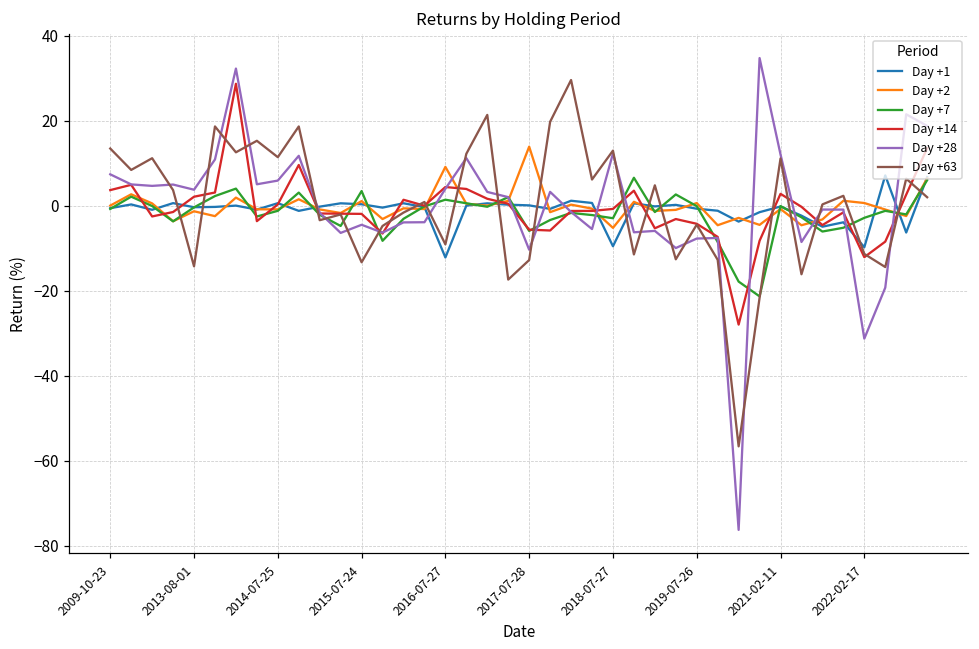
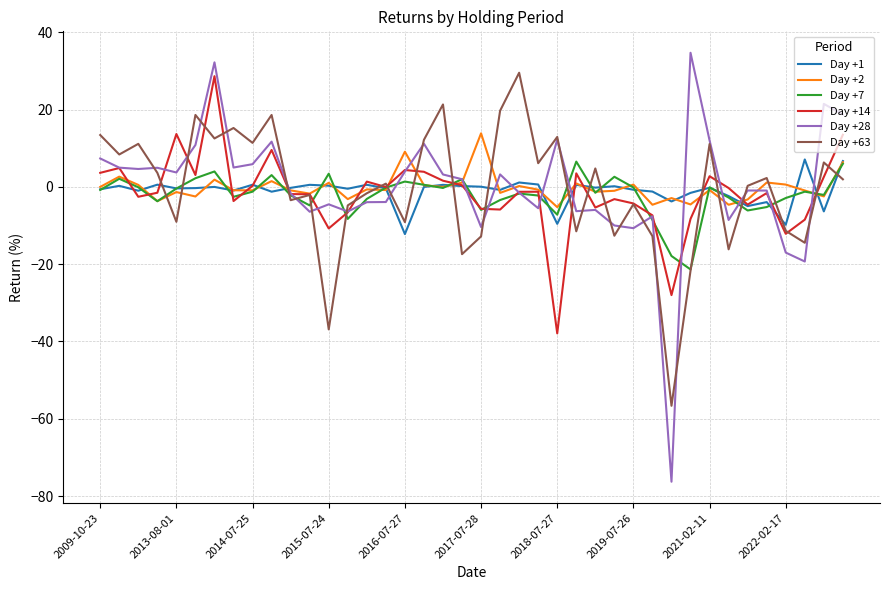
Day +14, 2013-08-01: 2 -> 14
Day +63, 2013-08-01: -14 -> -9
Day +14, 2015-07-24: -2 -> -11
Day +63, 2015-07-24: -13 -> -37
Day +7, 2018-07-27: -3 -> -7
Day +14, 2018-07-27: -1 -> -38
Day +28, 2019-07-26: -8 -> -11
Day +28, 2022-02-17: -31 -> -17
